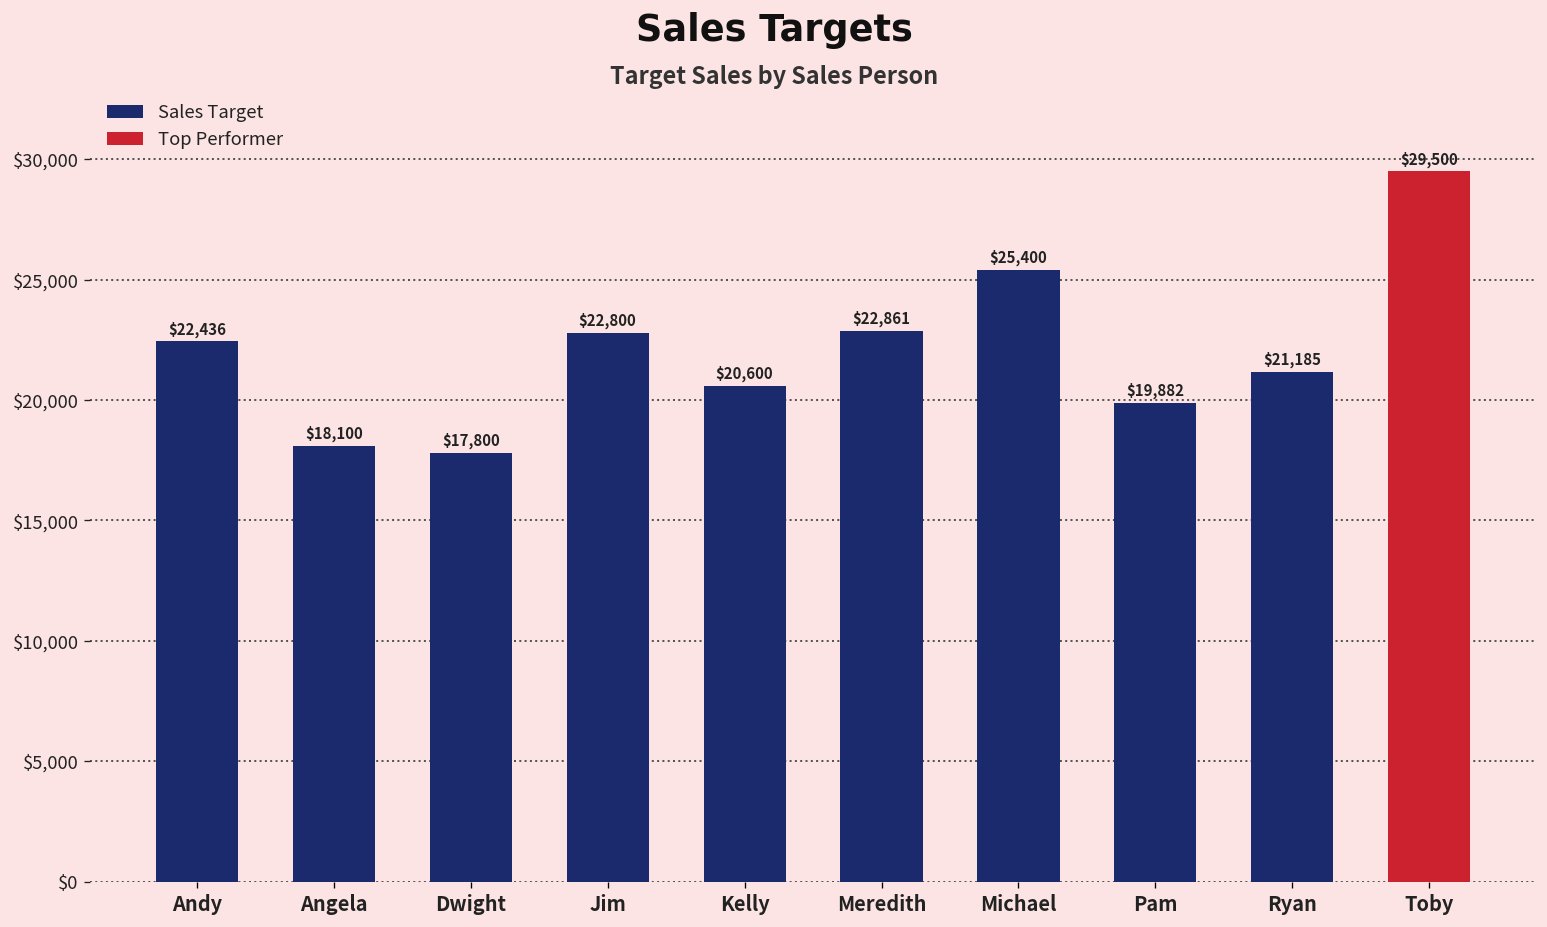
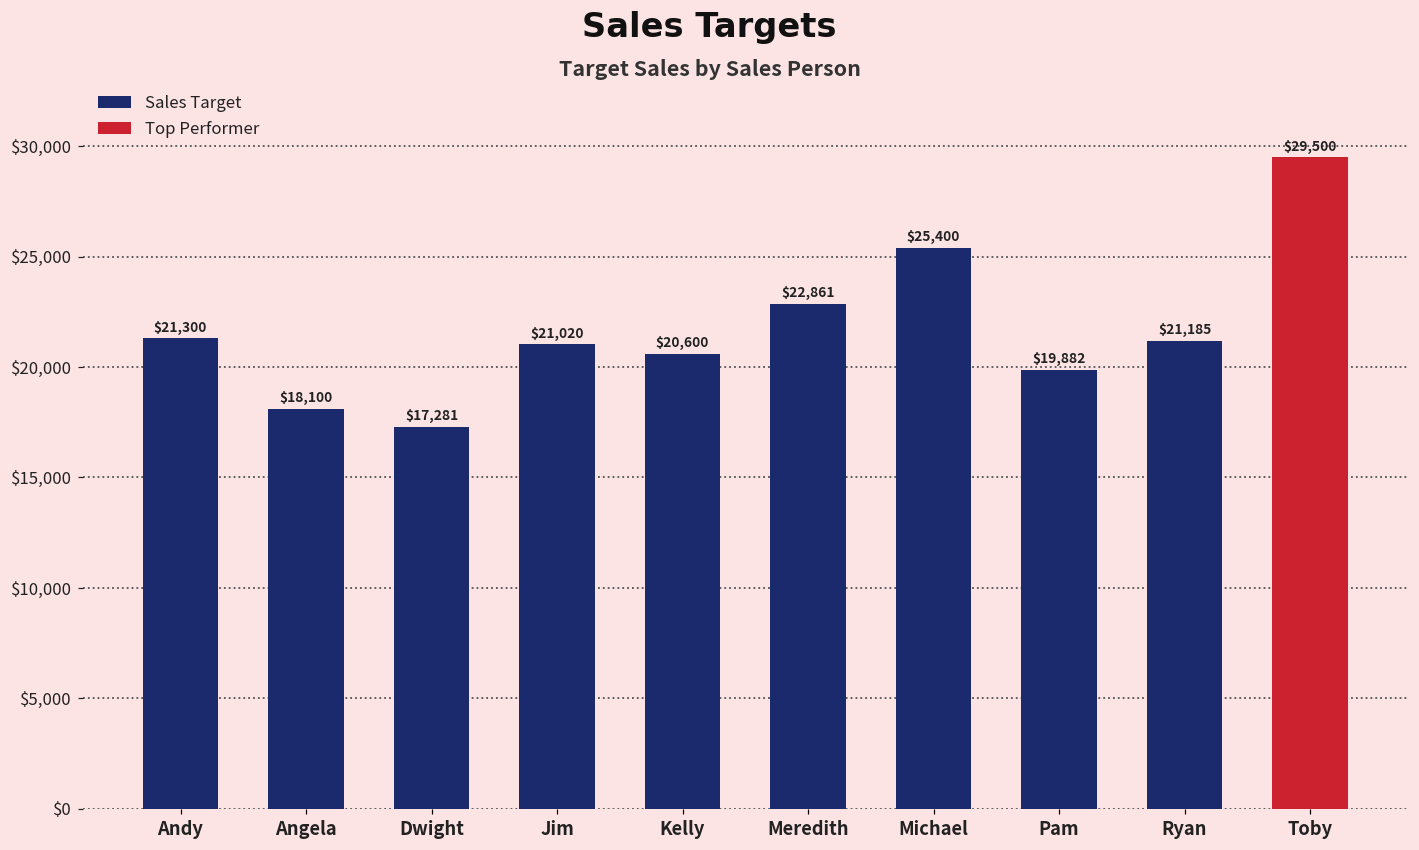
Andy: $22,436 -> $21,300
Dwight: $17,800 -> $17,281
Jim: $22,800 -> $21,020
